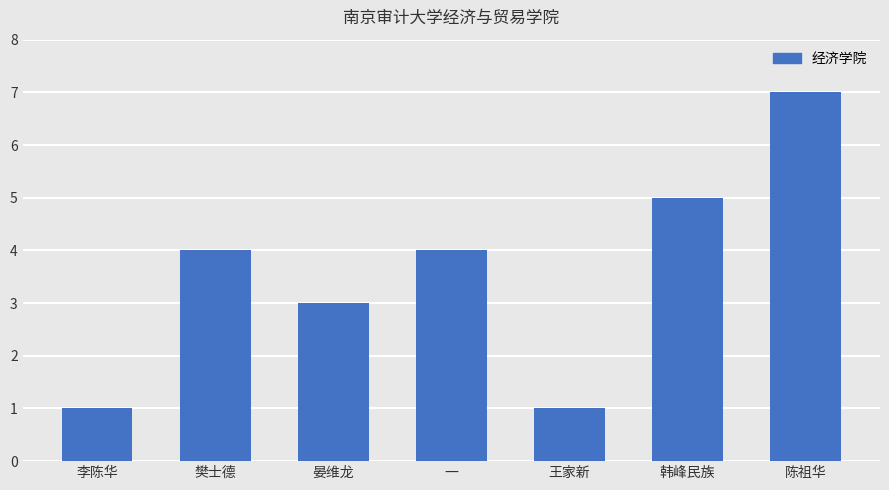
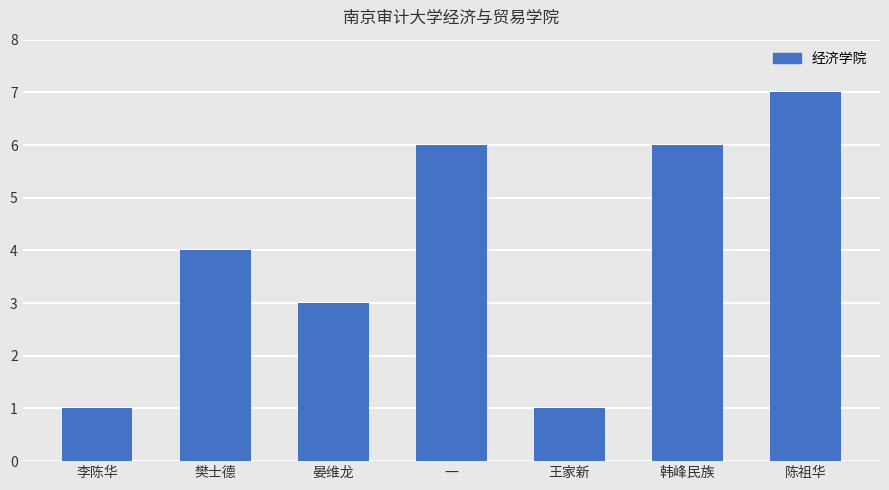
一: 4 -> 6
韩峰民族: 5 -> 6
